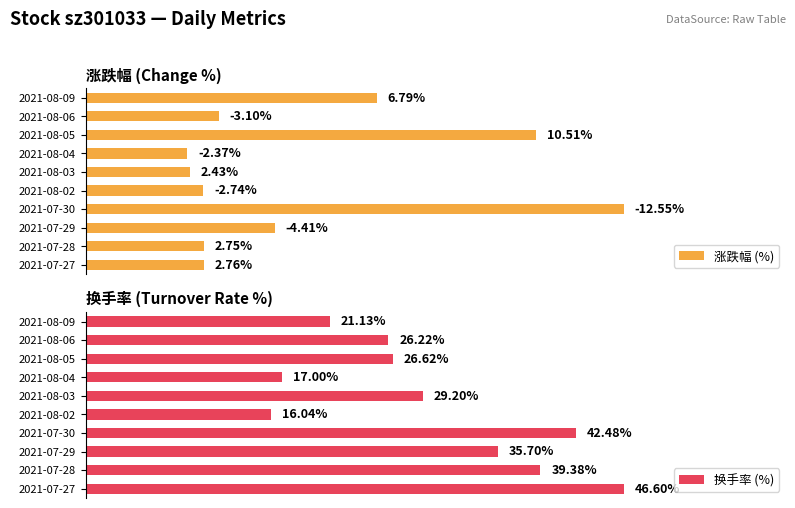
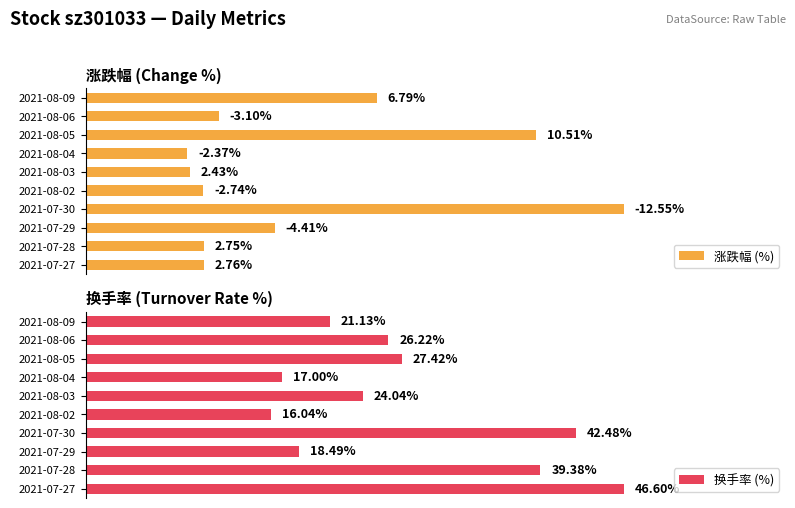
换手率 (Turnover Rate %), 2021-08-05: 26.62% -> 27.42%
换手率 (Turnover Rate %), 2021-08-03: 29.20% -> 24.04%
换手率 (Turnover Rate %), 2021-07-29: 35.70% -> 18.49%
